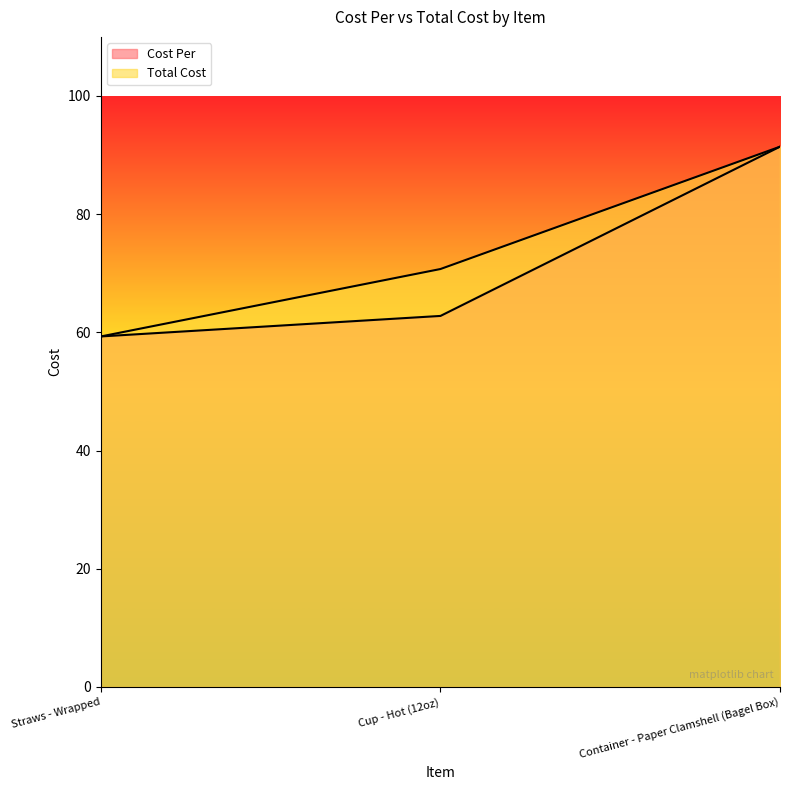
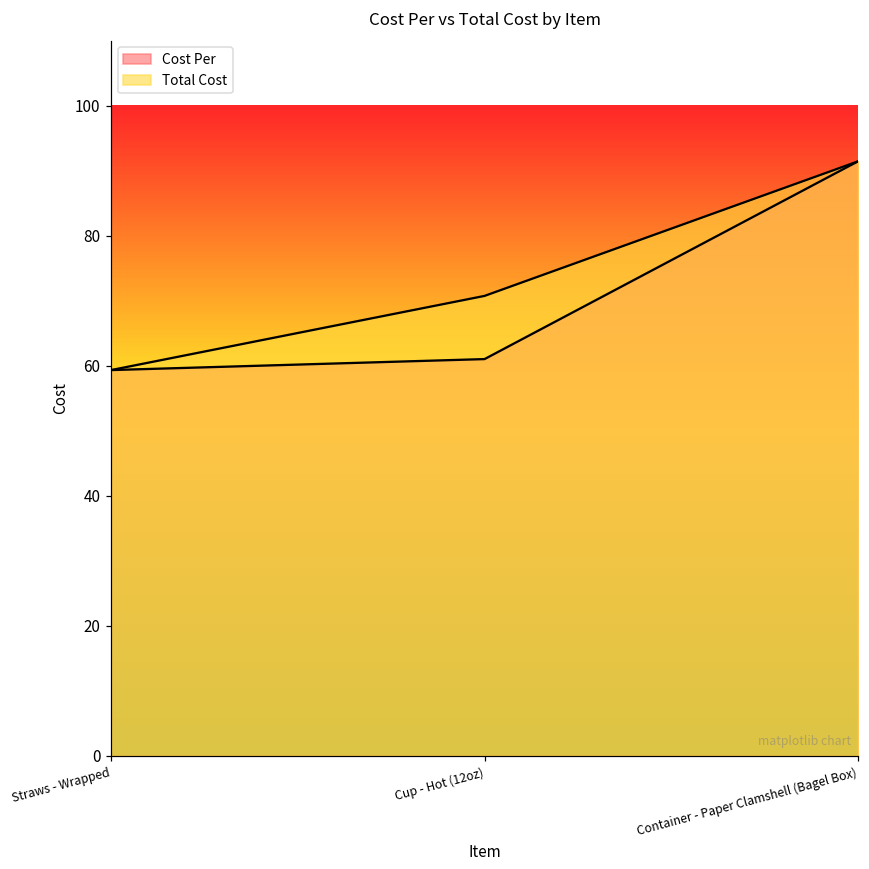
Cost Per, Cup - Hot (12oz): 63 -> 61
